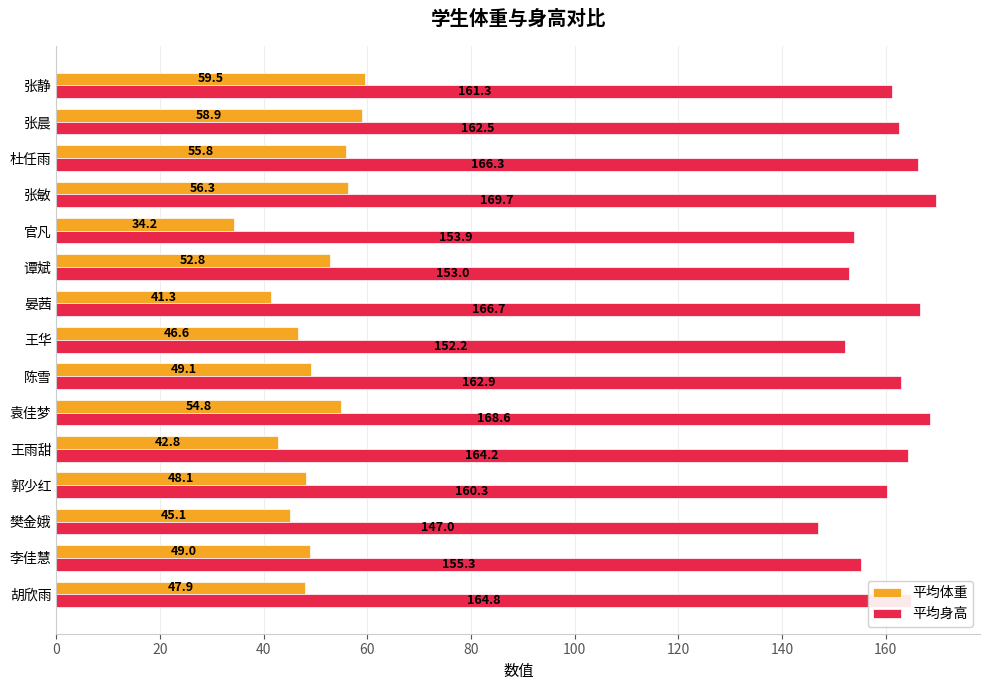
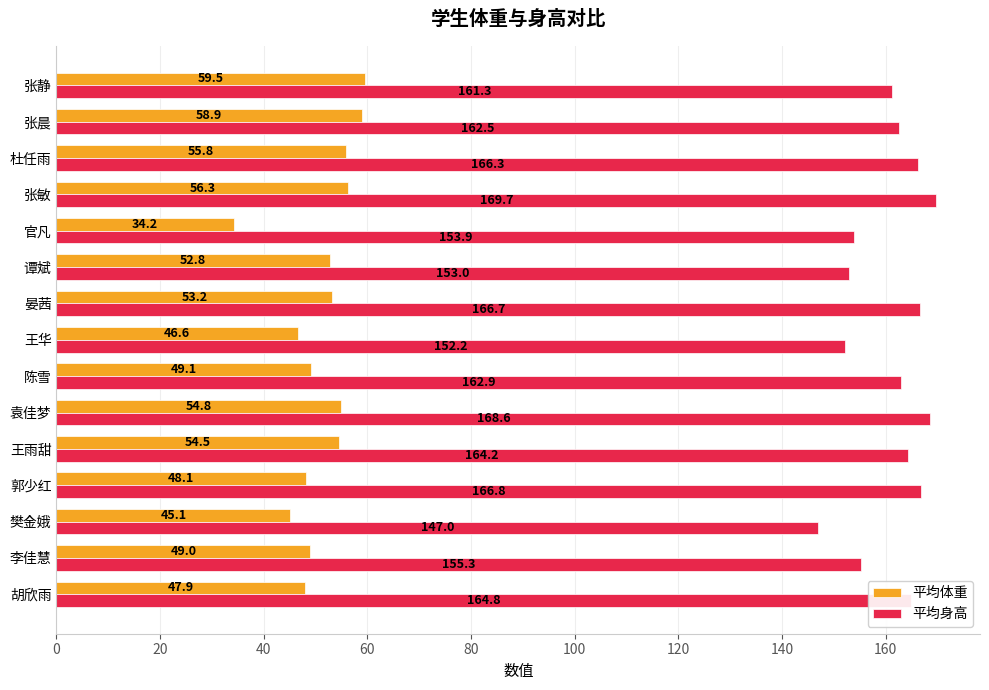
平均体重, 晏茜: 41.3 -> 53.2
平均体重, 王雨甜: 42.8 -> 54.5
平均身高, 郭少红: 160.3 -> 166.8
